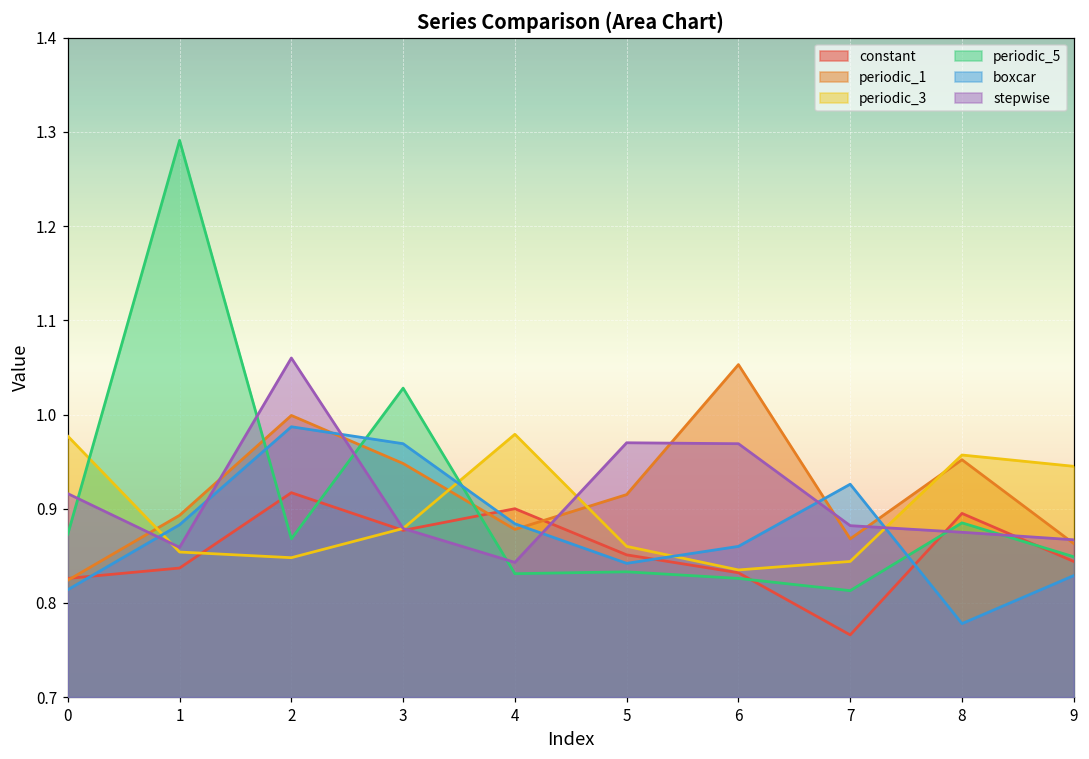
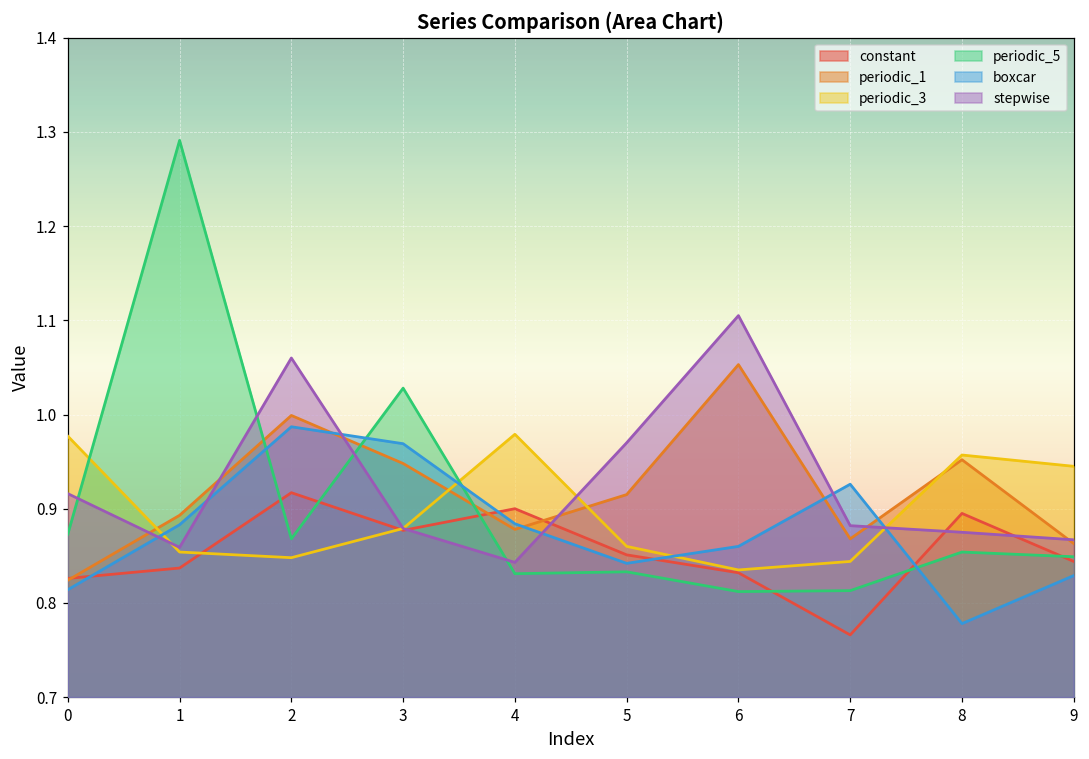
periodic_5, 6: 0.83 -> 0.81
stepwise, 6: 0.97 -> 1.11
periodic_5, 8: 0.89 -> 0.85
